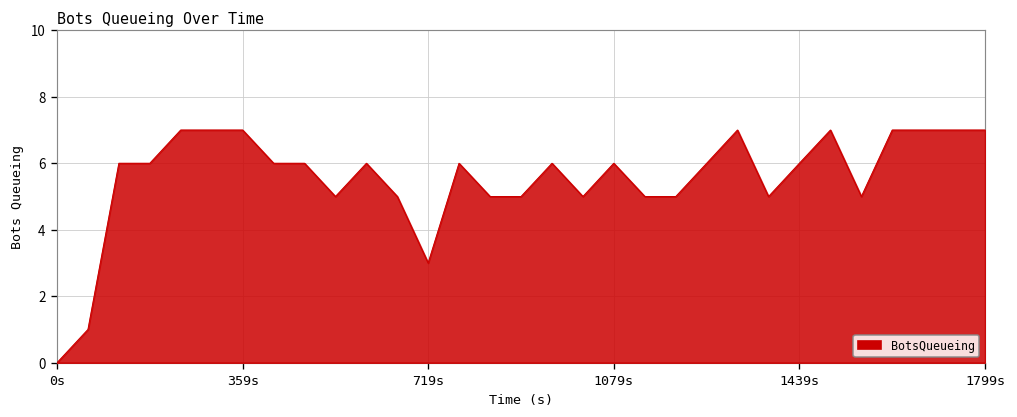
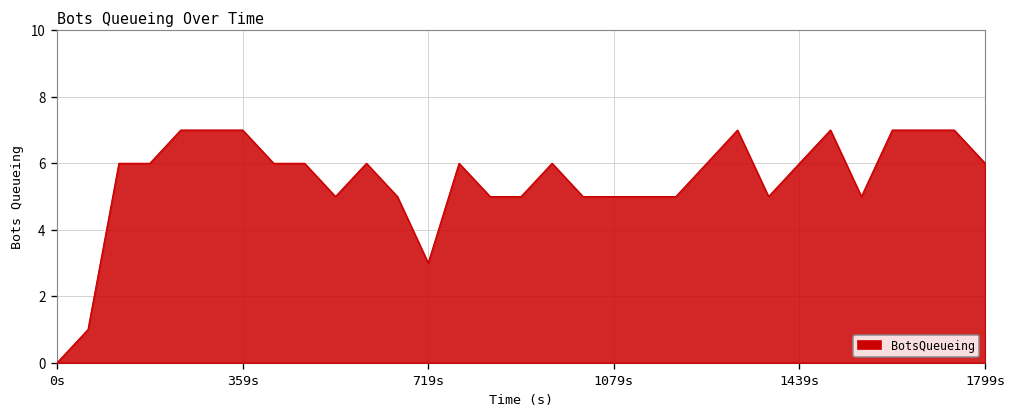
1079s: 6 -> 5
1799s: 7 -> 6
